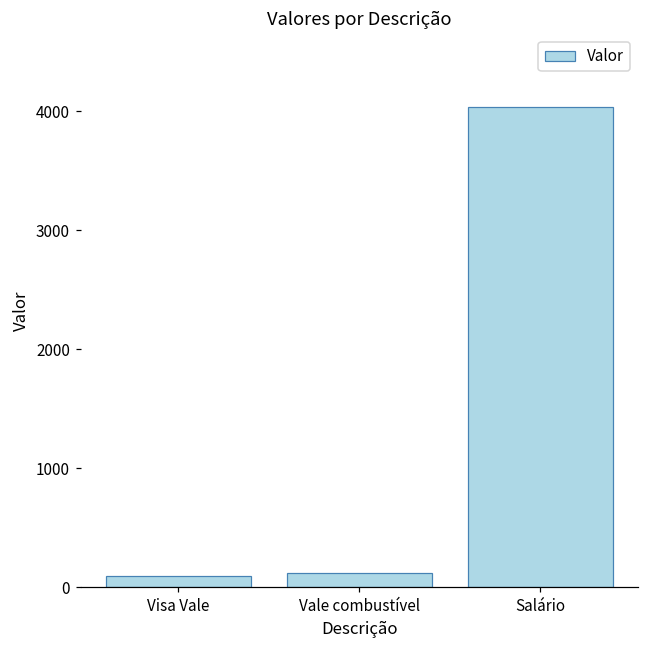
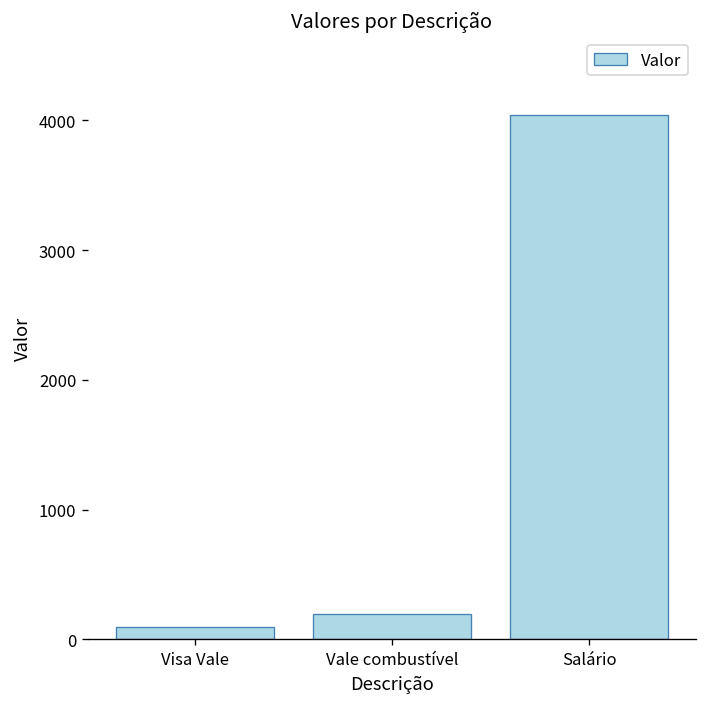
Vale combustível: 120 -> 200
